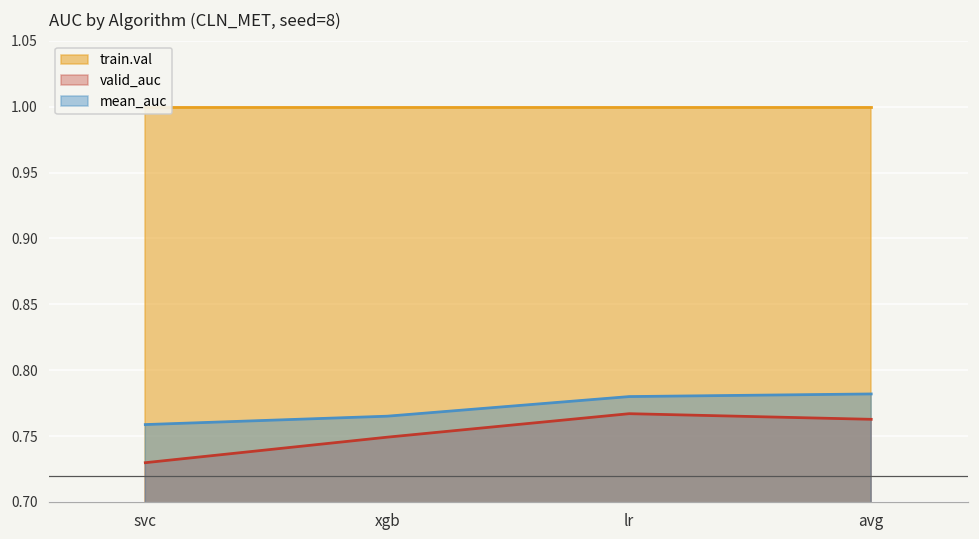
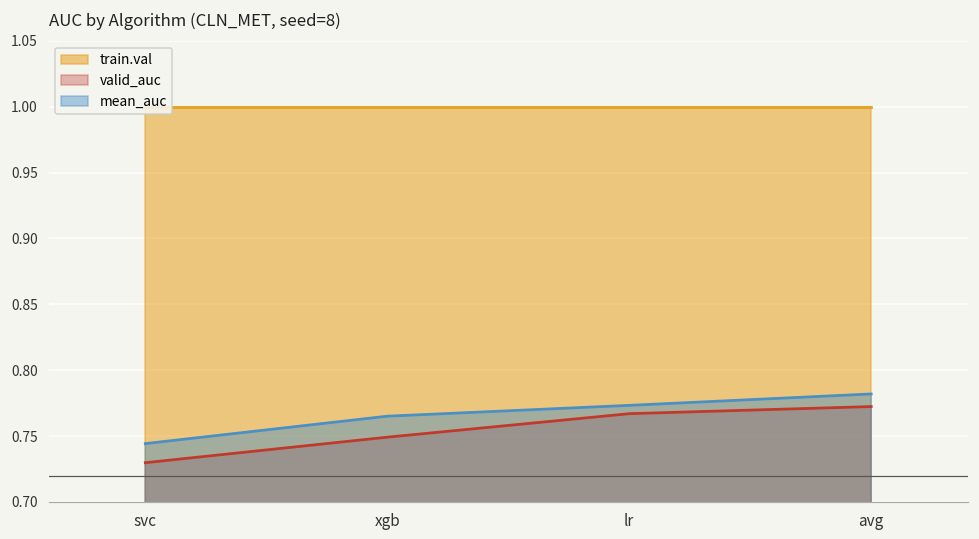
mean_auc, svc: 0.759 -> 0.744
mean_auc, lr: 0.780 -> 0.773
valid_auc, avg: 0.763 -> 0.772
